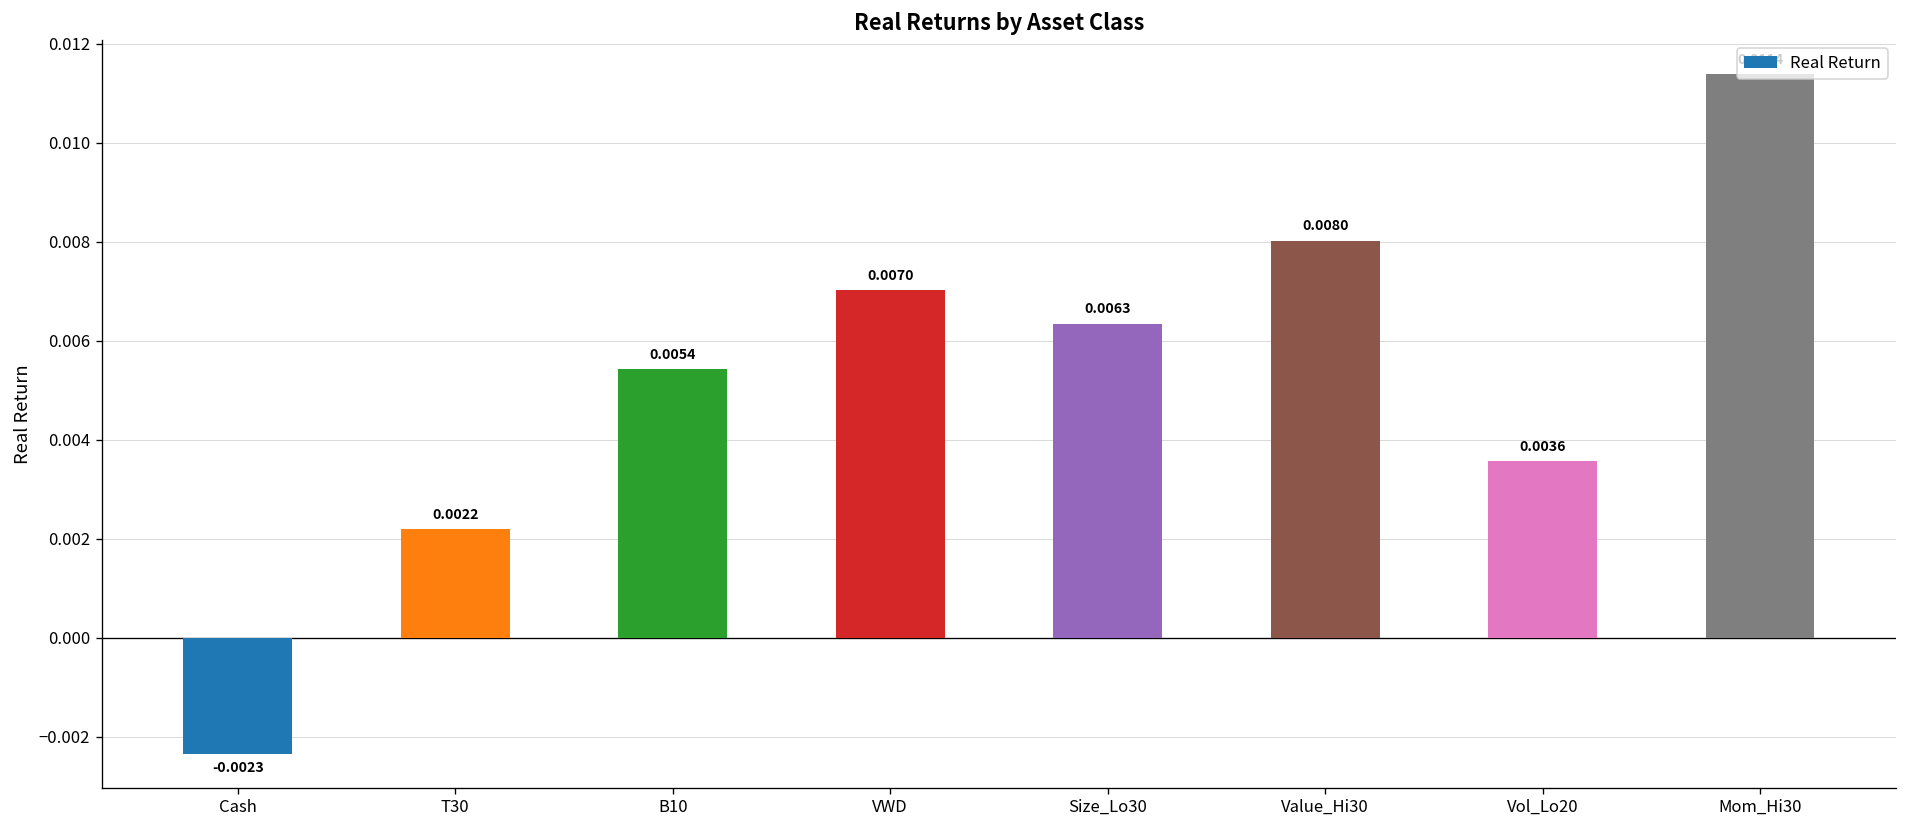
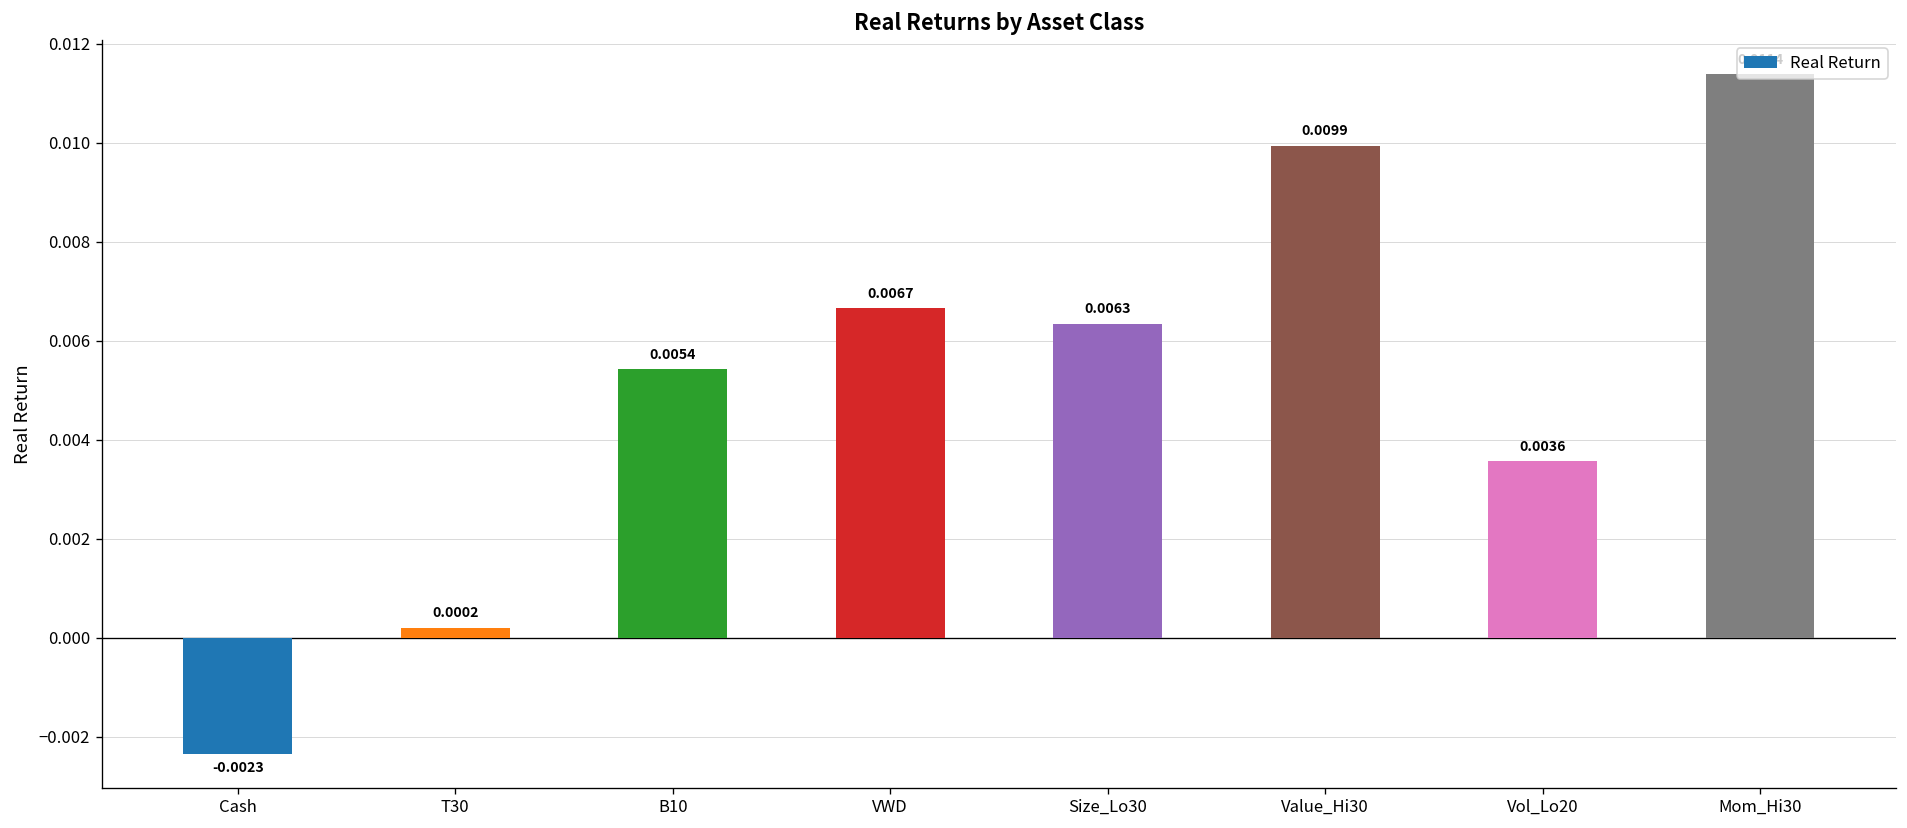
T30: 0.0022 -> 0.0002
VWD: 0.0070 -> 0.0067
Value_Hi30: 0.0080 -> 0.0099
